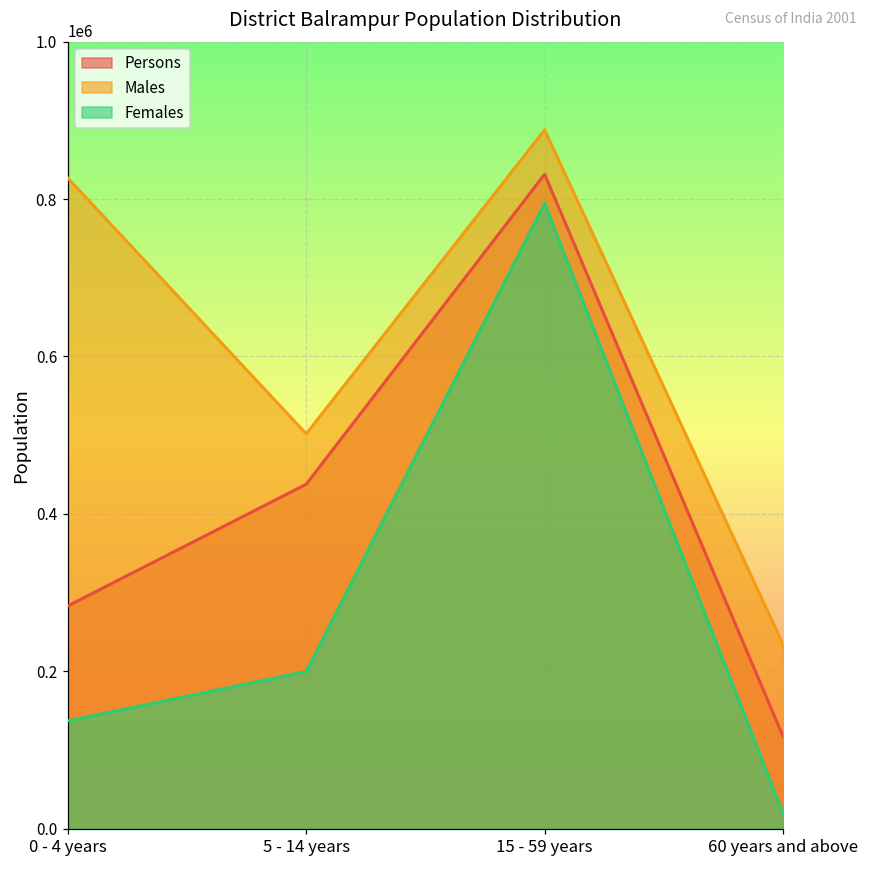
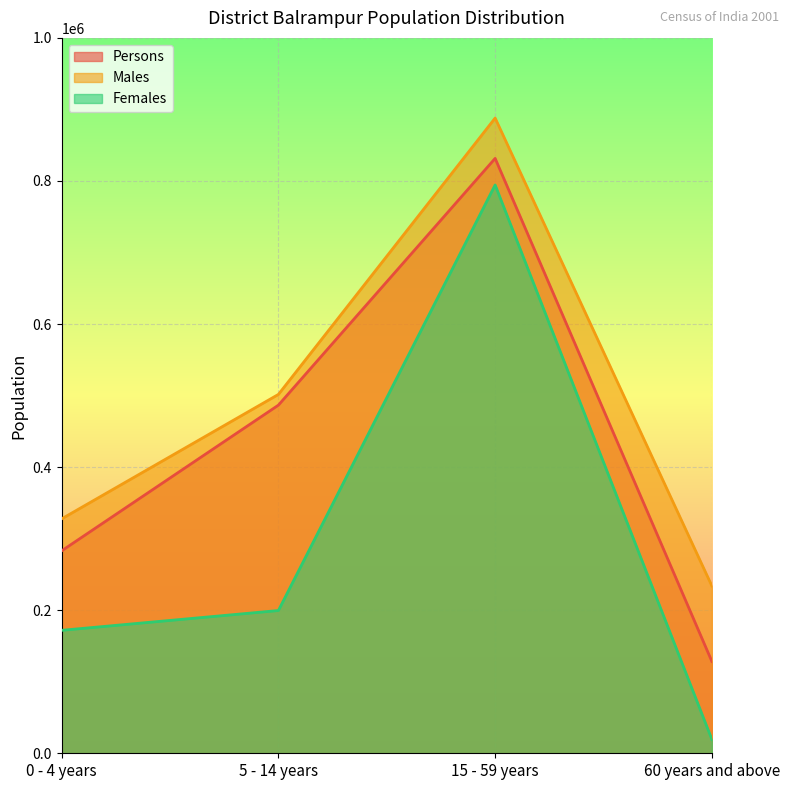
Males, 0 - 4 years: 830000 -> 330000
Females, 0 - 4 years: 140000 -> 170000
Persons, 5 - 14 years: 440000 -> 490000
Persons, 60 years and above: 120000 -> 130000
